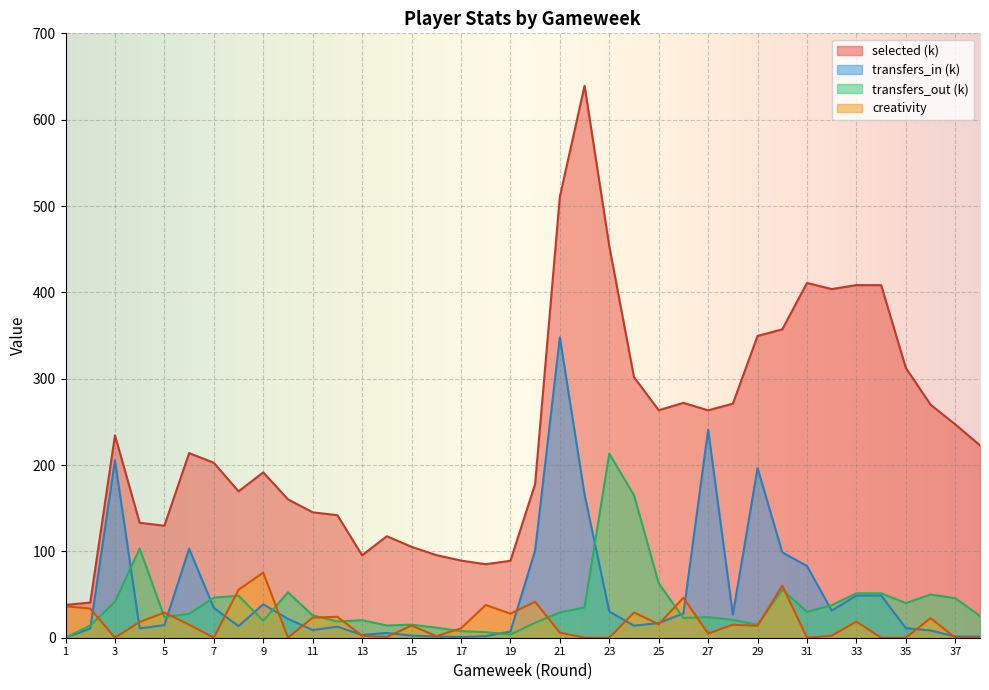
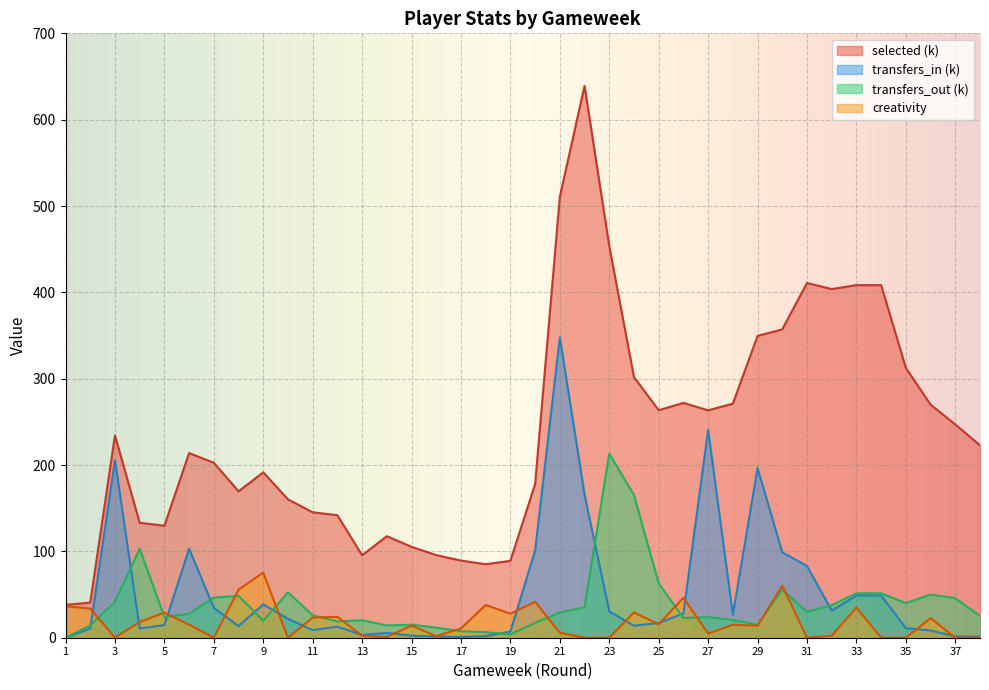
creativity, 33: 20 -> 30
